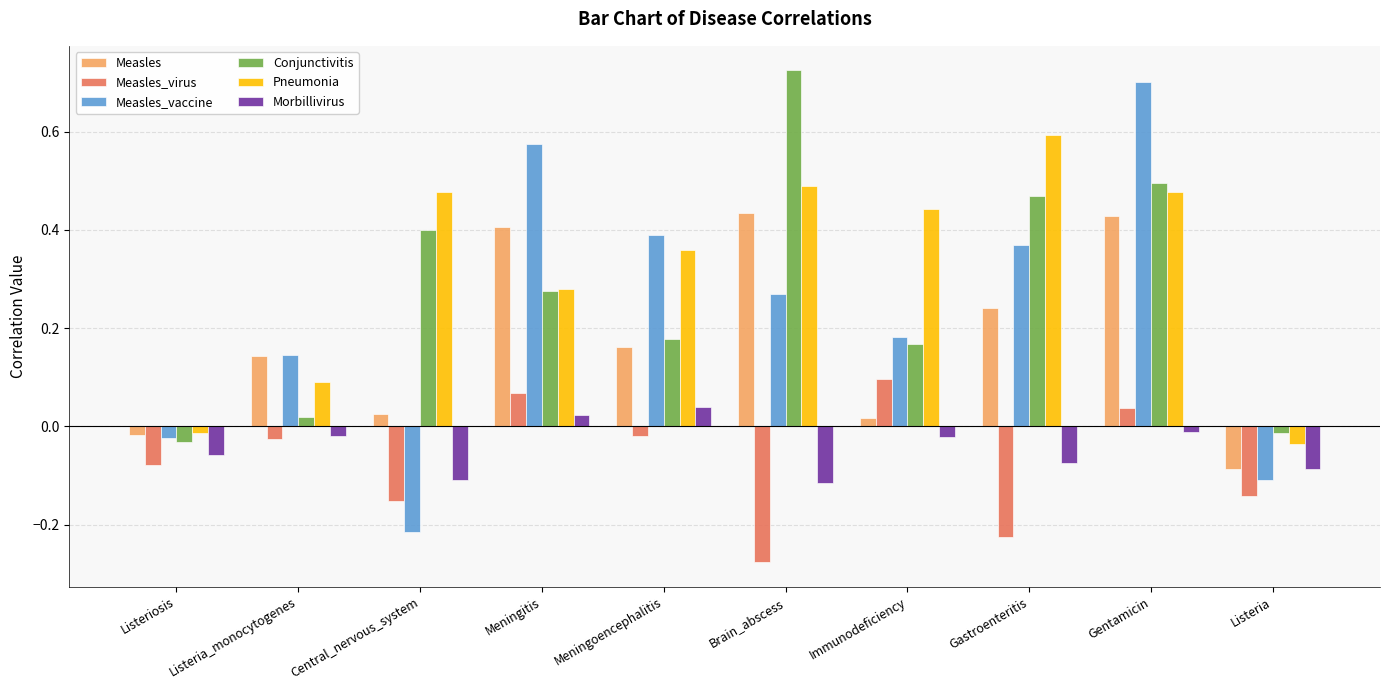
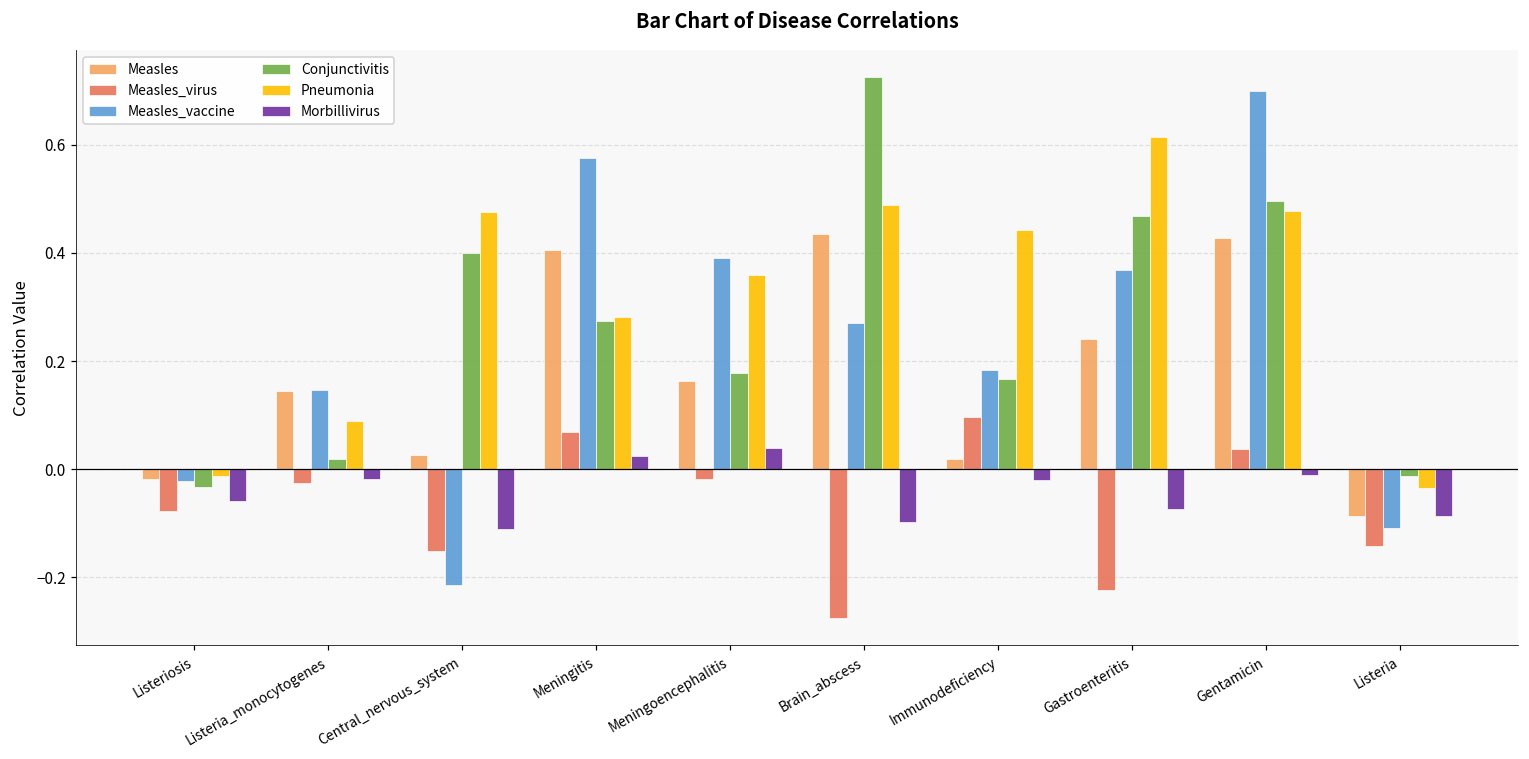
Morbillivirus, Brain_abscess: -0.11 -> -0.10
Pneumonia, Gastroenteritis: 0.59 -> 0.61
